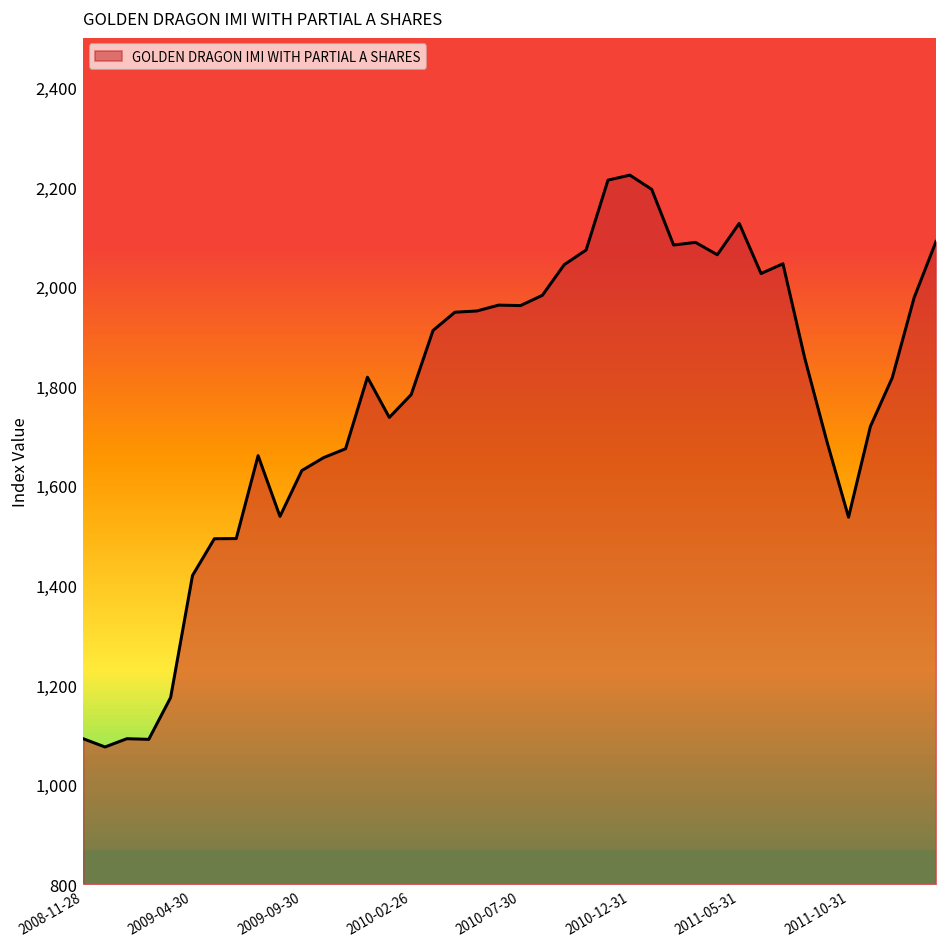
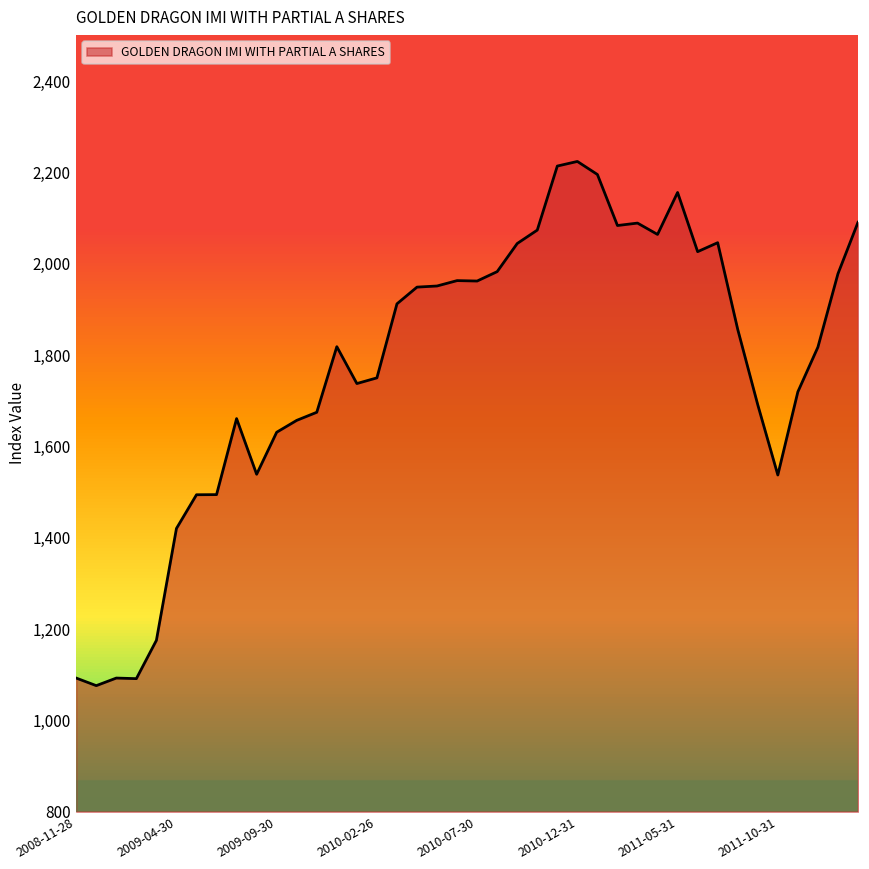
2010-02-26: 1,780 -> 1,750
2011-05-31: 2,130 -> 2,160
